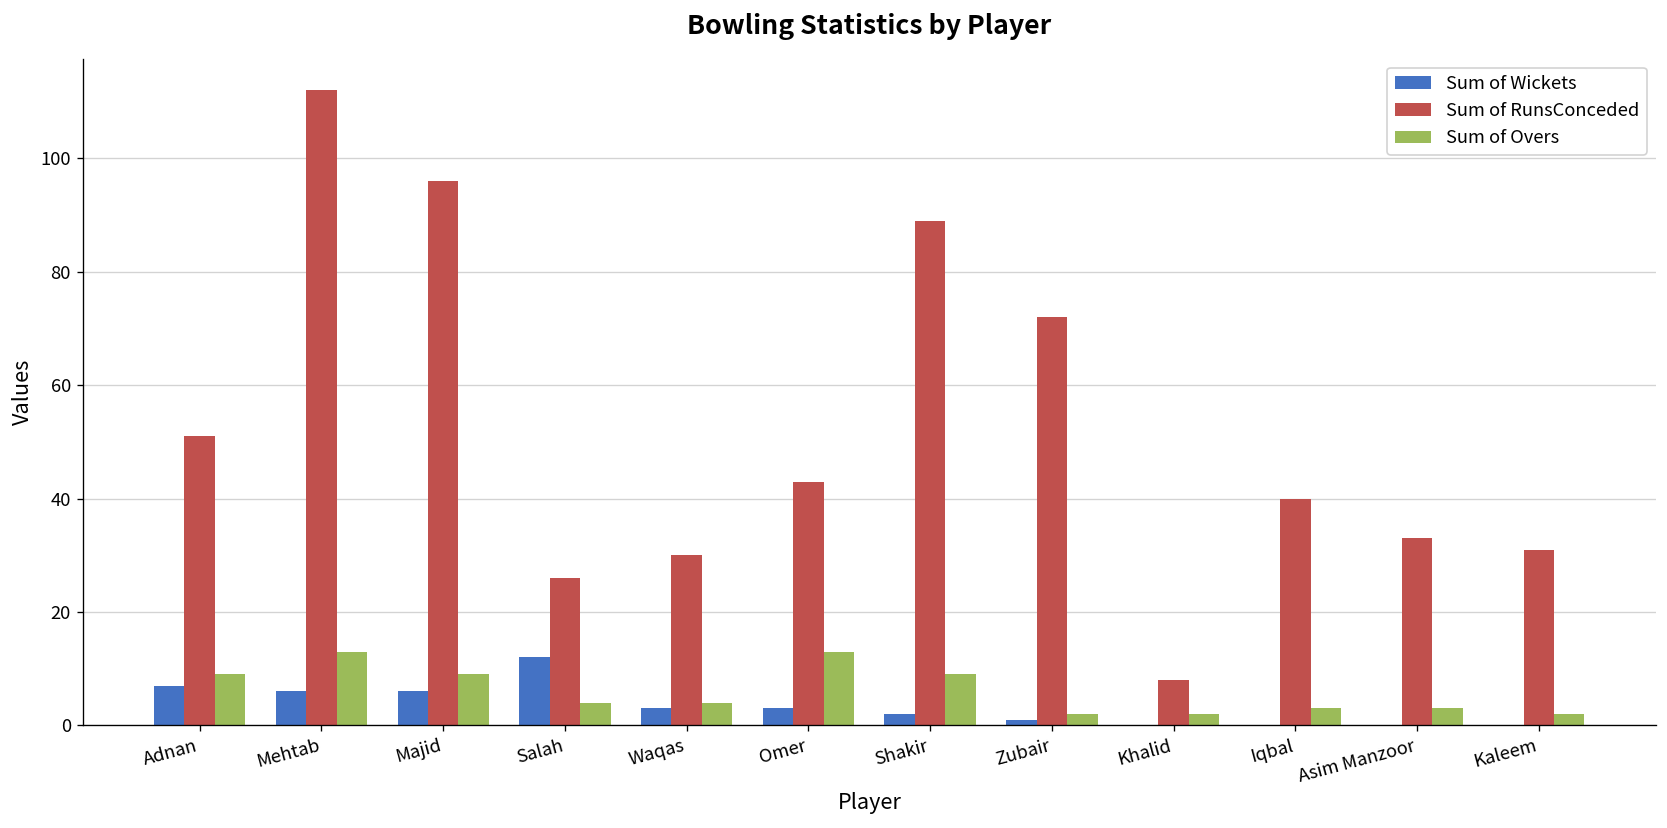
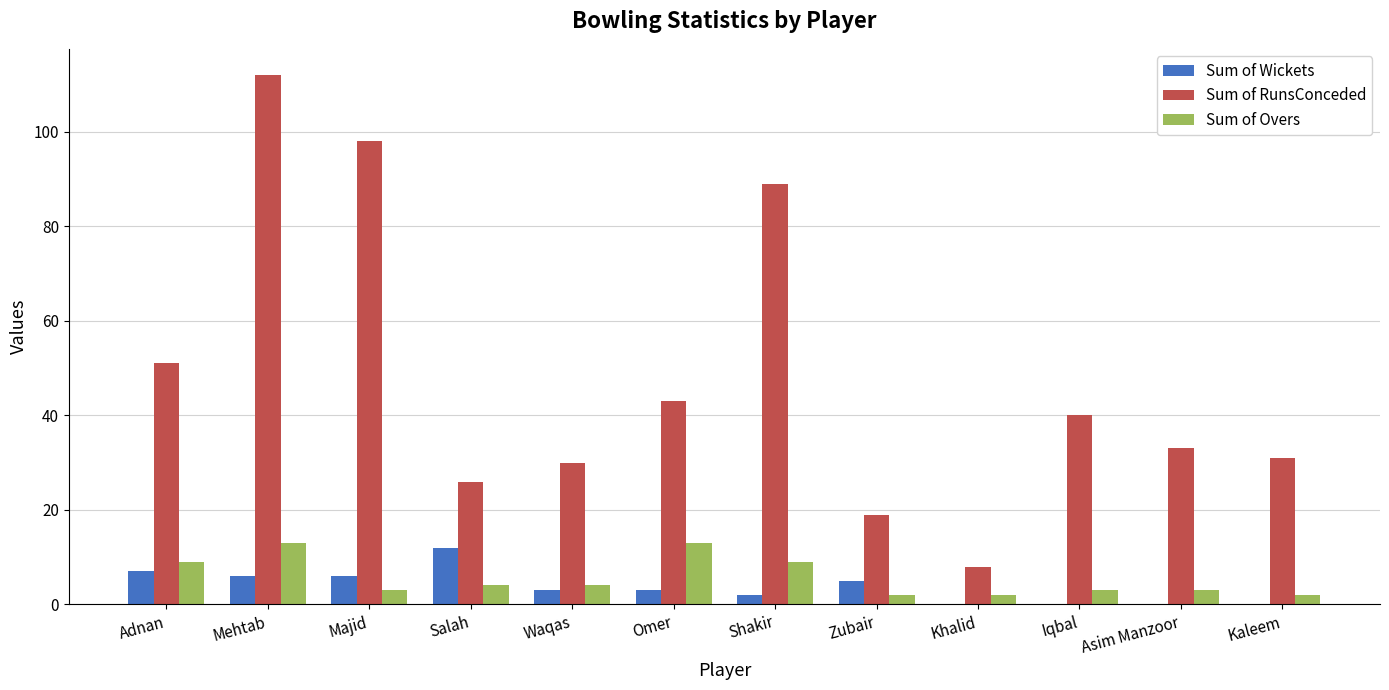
Sum of RunsConceded, Majid: 96 -> 98
Sum of Overs, Majid: 9 -> 3
Sum of Wickets, Zubair: 1 -> 5
Sum of RunsConceded, Zubair: 72 -> 19
